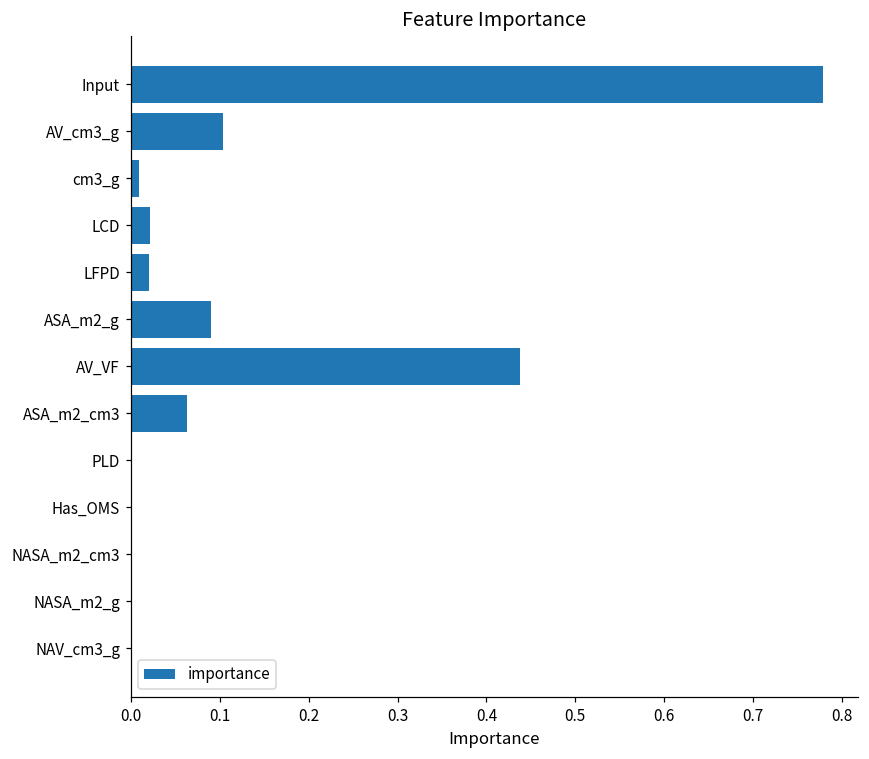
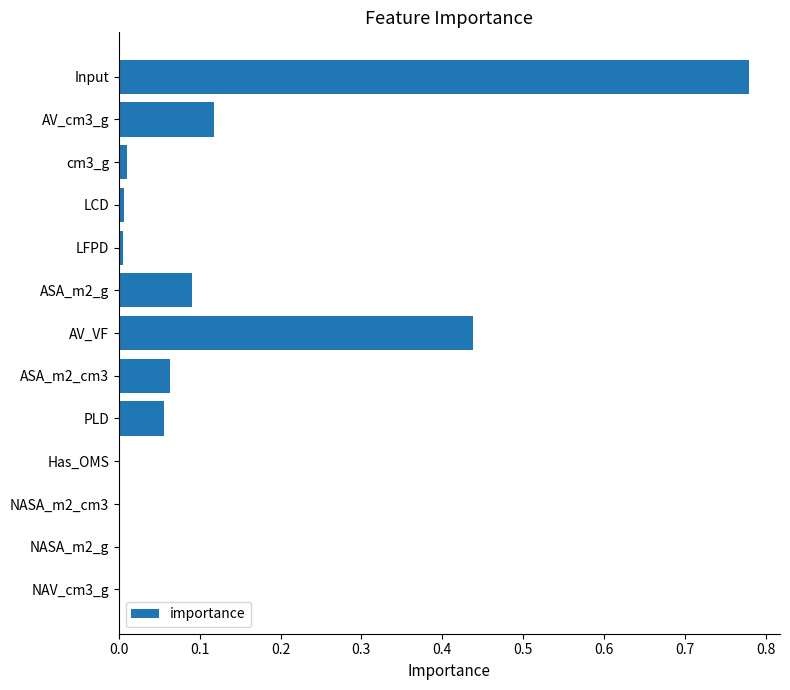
AV_cm3_g: 0.10 -> 0.12
LCD: 0.02 -> 0.01
LFPD: 0.02 -> 0.01
PLD: 0.00 -> 0.06
